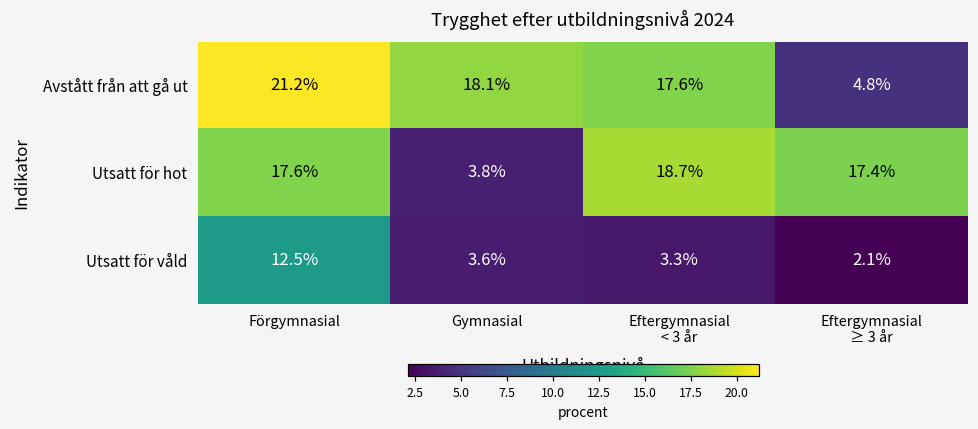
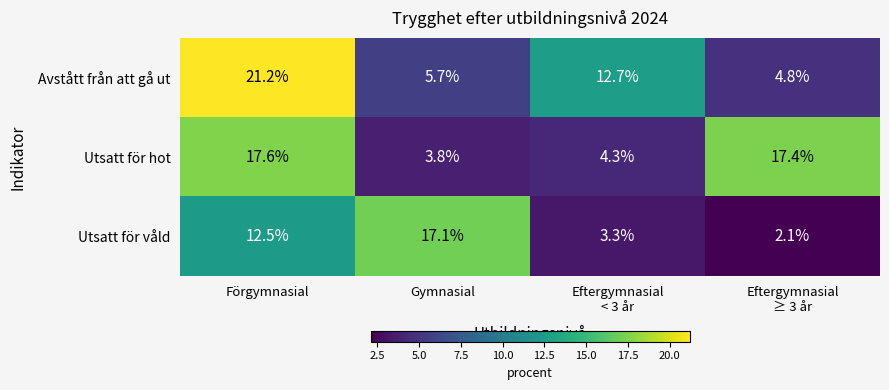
Avstått från att gå ut, Gymnasial: 18.1% -> 5.7%
Avstått från att gå ut, Eftergymnasial < 3 år: 17.6% -> 12.7%
Utsatt för hot, Eftergymnasial < 3 år: 18.7% -> 4.3%
Utsatt för våld, Gymnasial: 3.6% -> 17.1%
